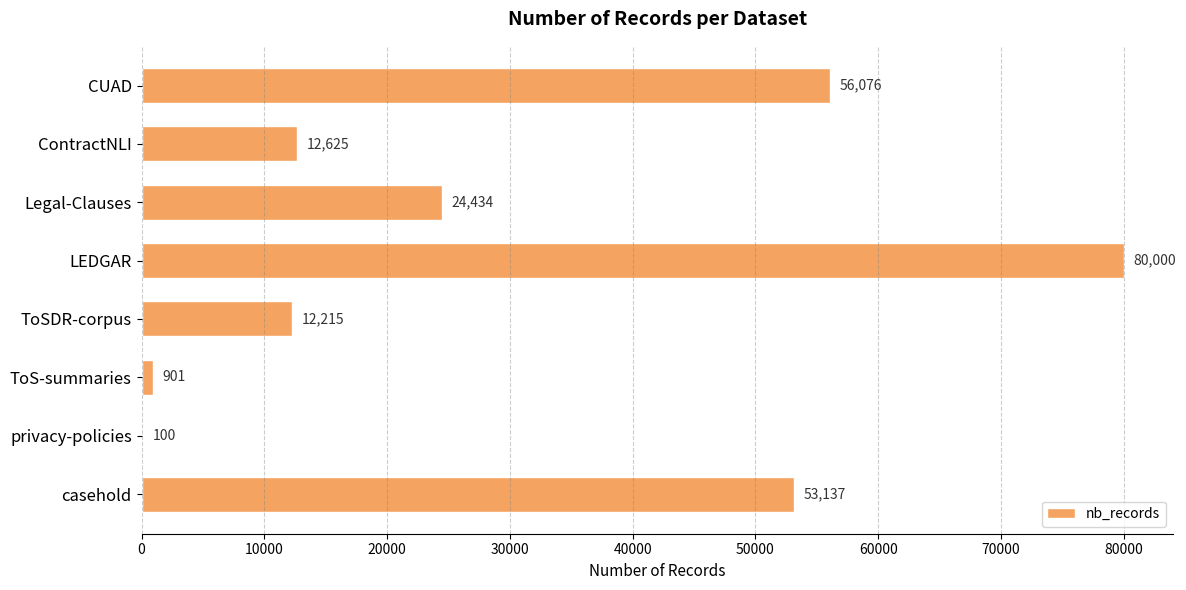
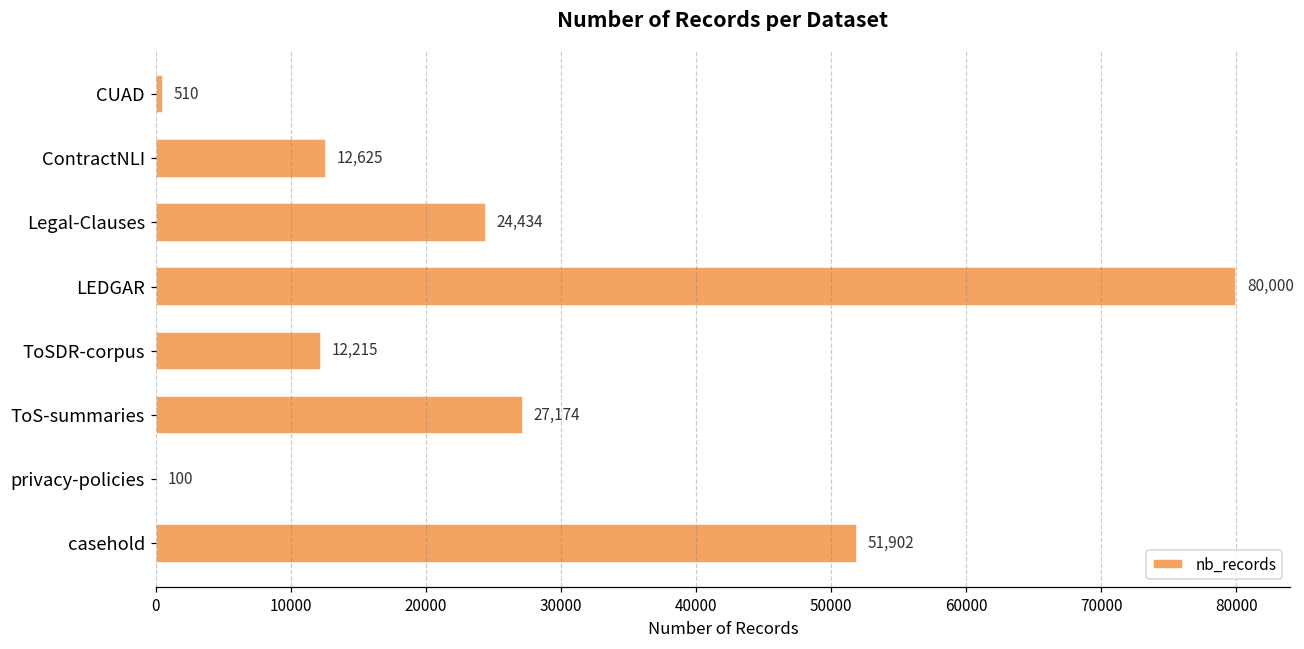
CUAD: 56,076 -> 510
ToS-summaries: 901 -> 27,174
casehold: 53,137 -> 51,902
